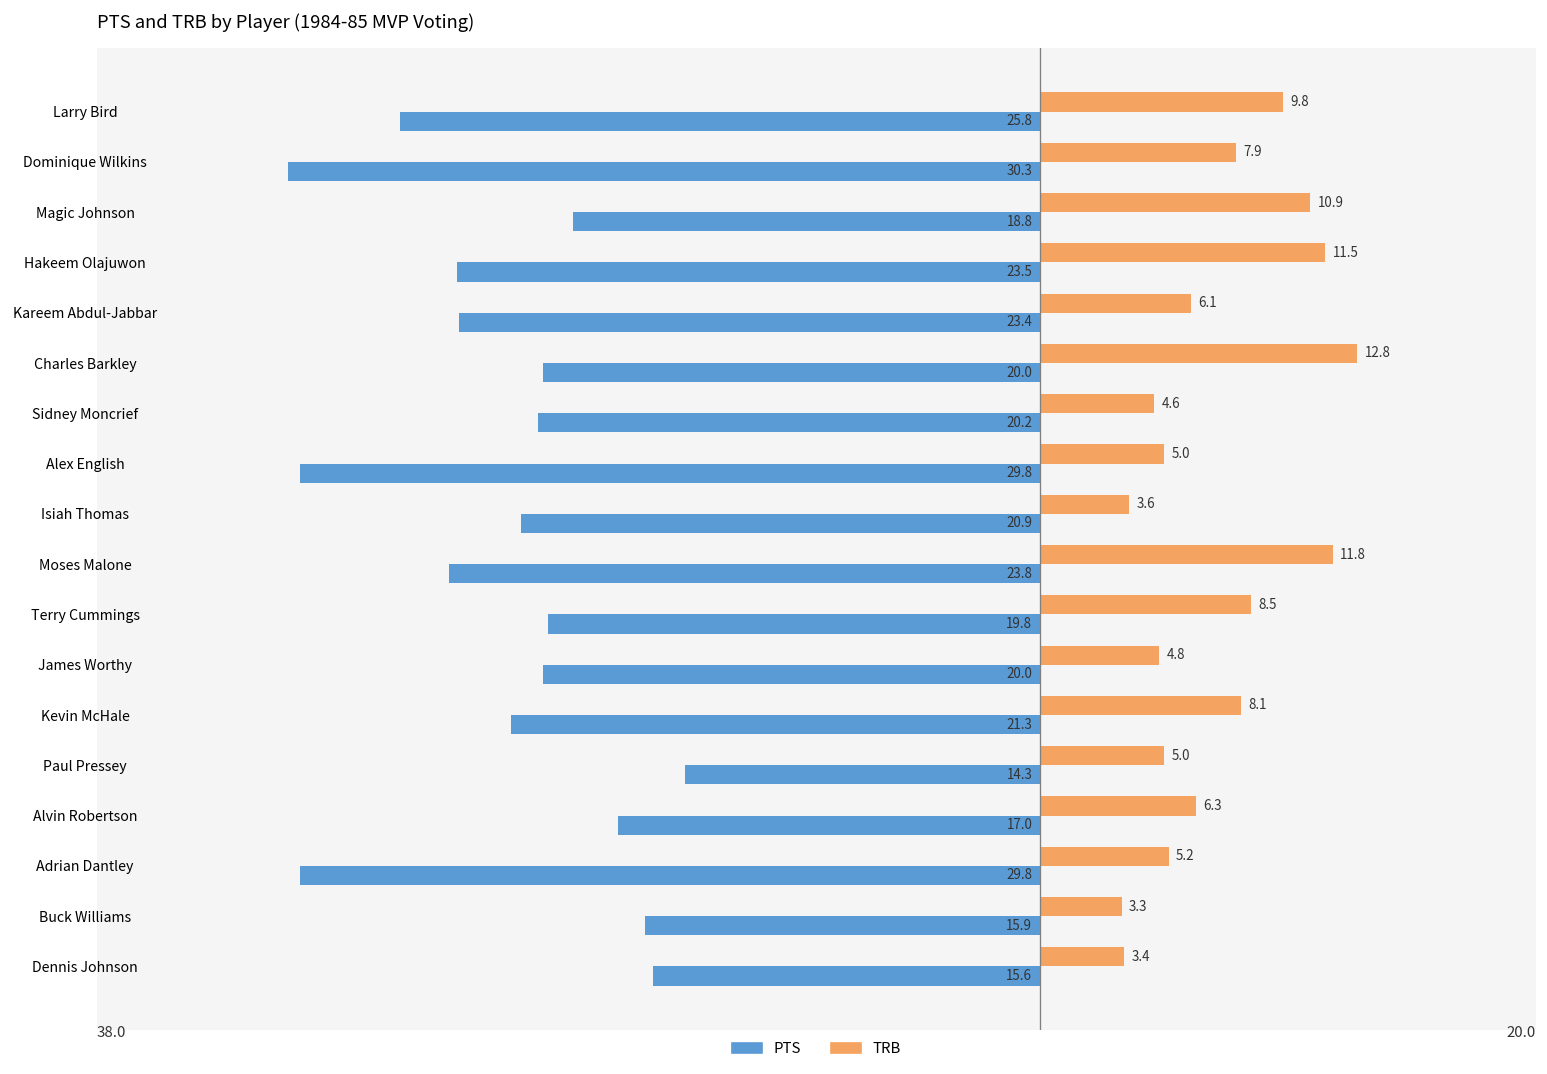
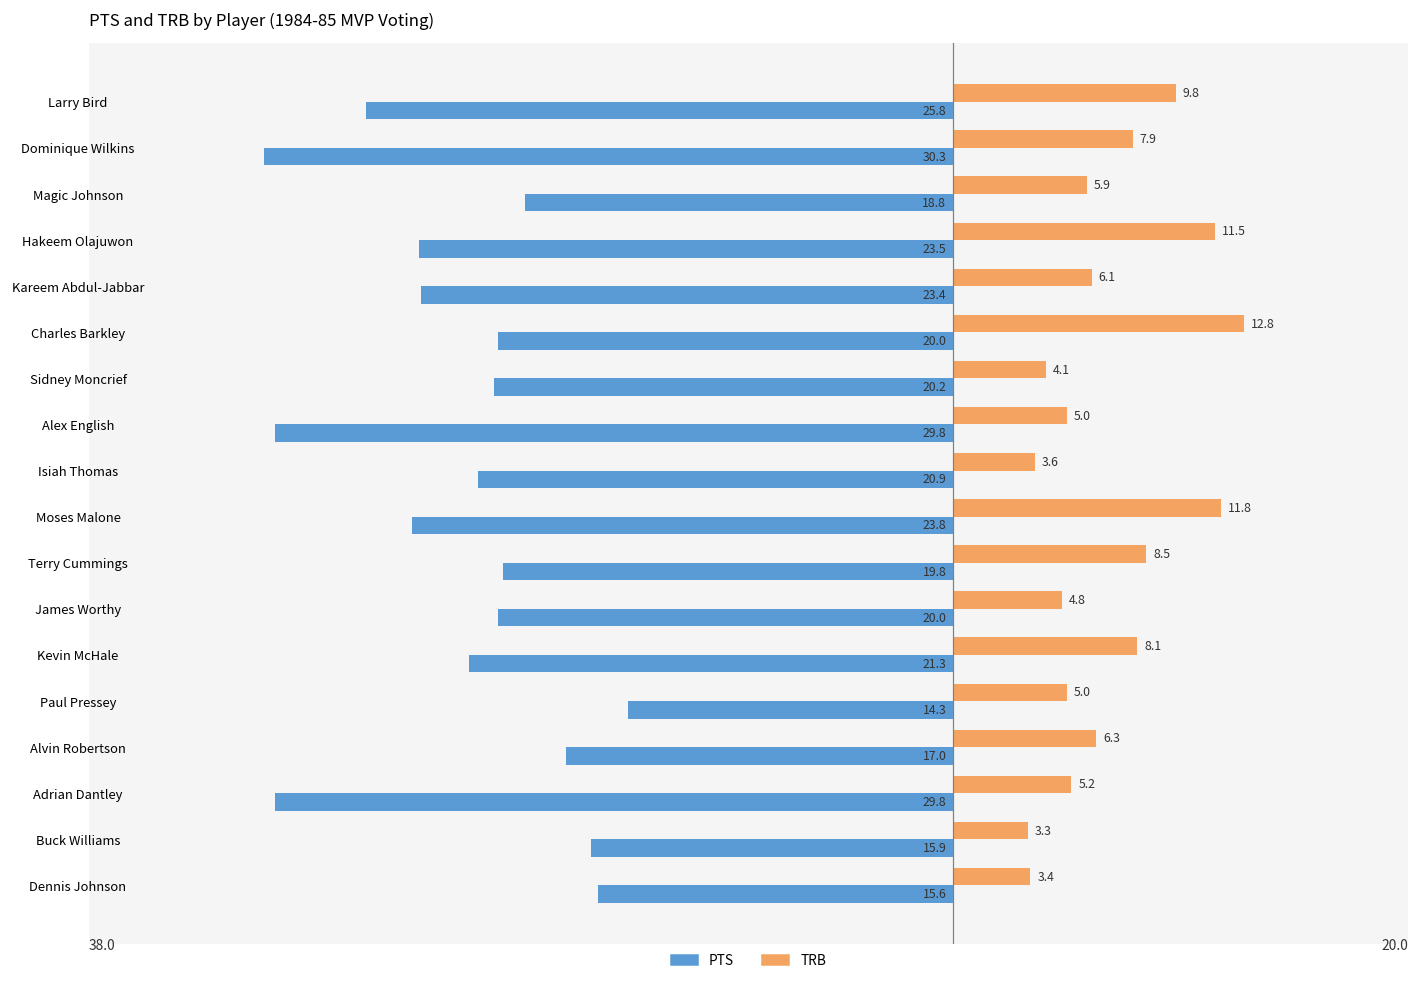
TRB, Magic Johnson: 10.9 -> 5.9
TRB, Sidney Moncrief: 4.6 -> 4.1
